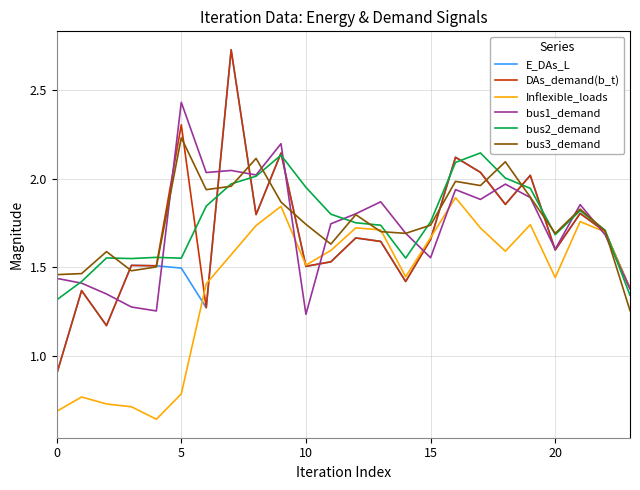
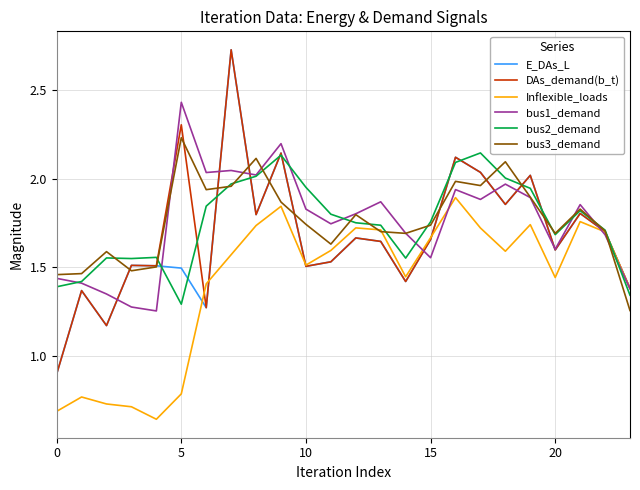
bus2_demand, 0: 1.32 -> 1.39
bus2_demand, 5: 1.55 -> 1.29
bus1_demand, 10: 1.24 -> 1.83
